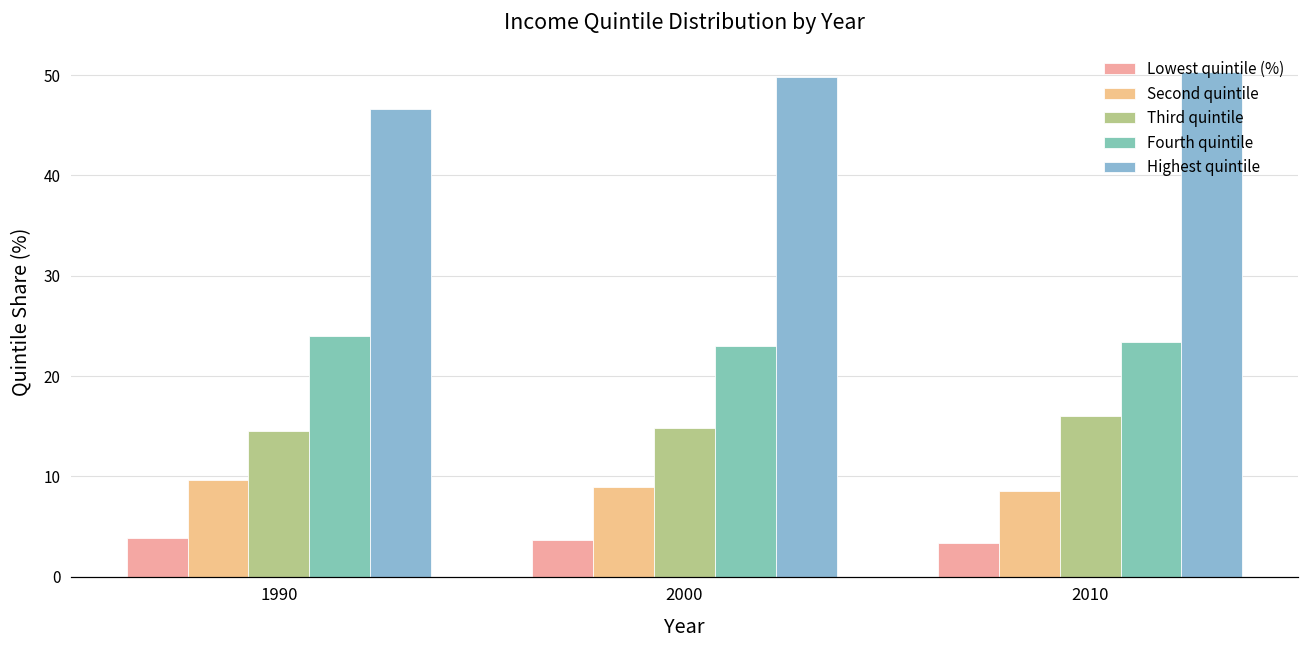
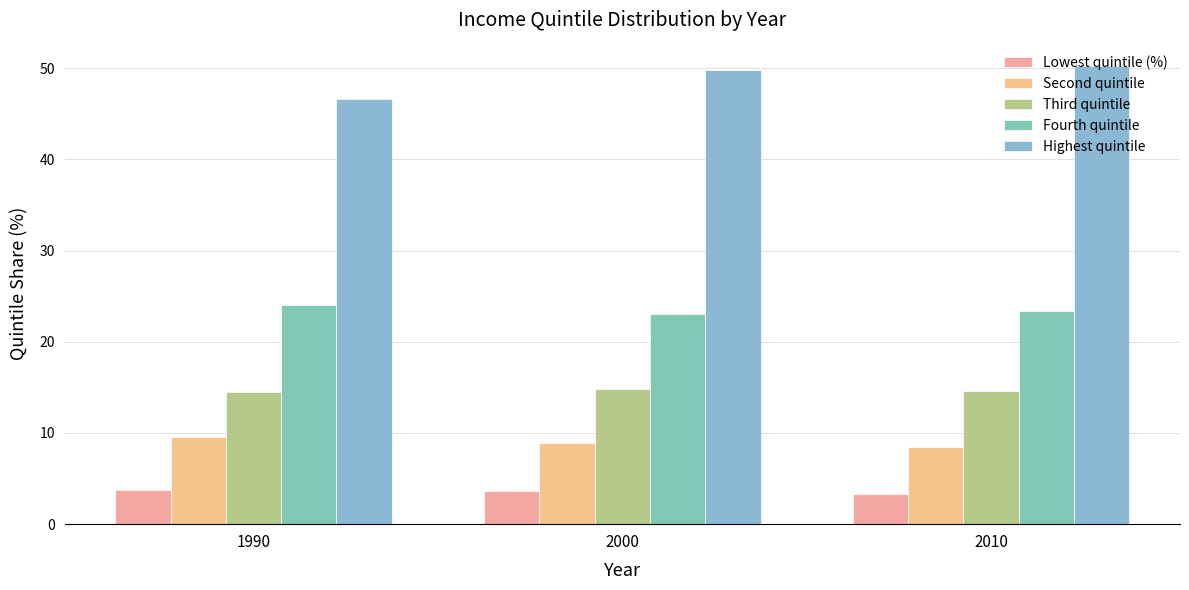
Third quintile, 2010: 16 -> 15
